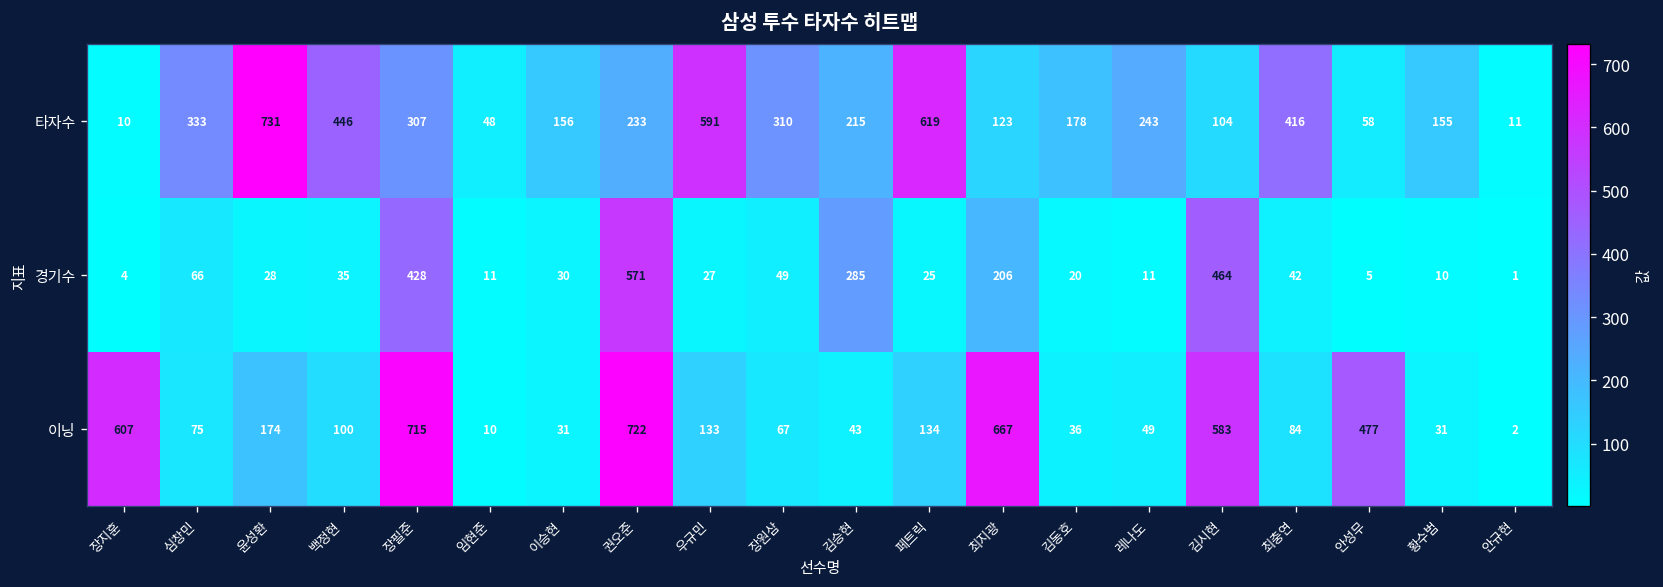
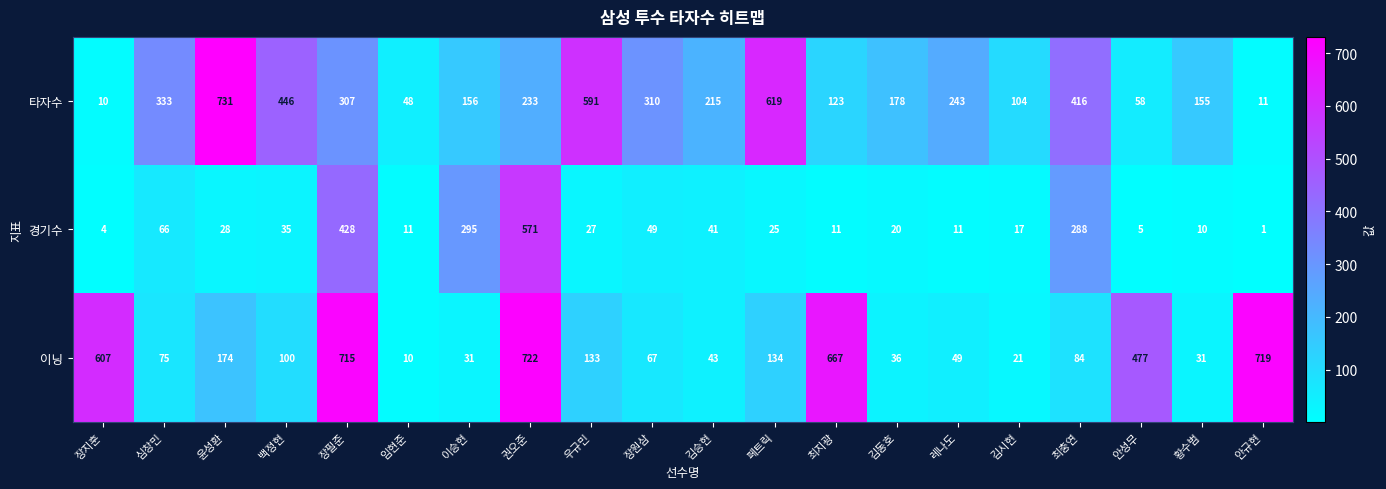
경기수, 이승현: 30 -> 295
경기수, 김승현: 285 -> 41
경기수, 최지광: 206 -> 11
경기수, 김시현: 464 -> 17
경기수, 최충연: 42 -> 288
이닝, 김시현: 583 -> 21
이닝, 안규현: 2 -> 719
